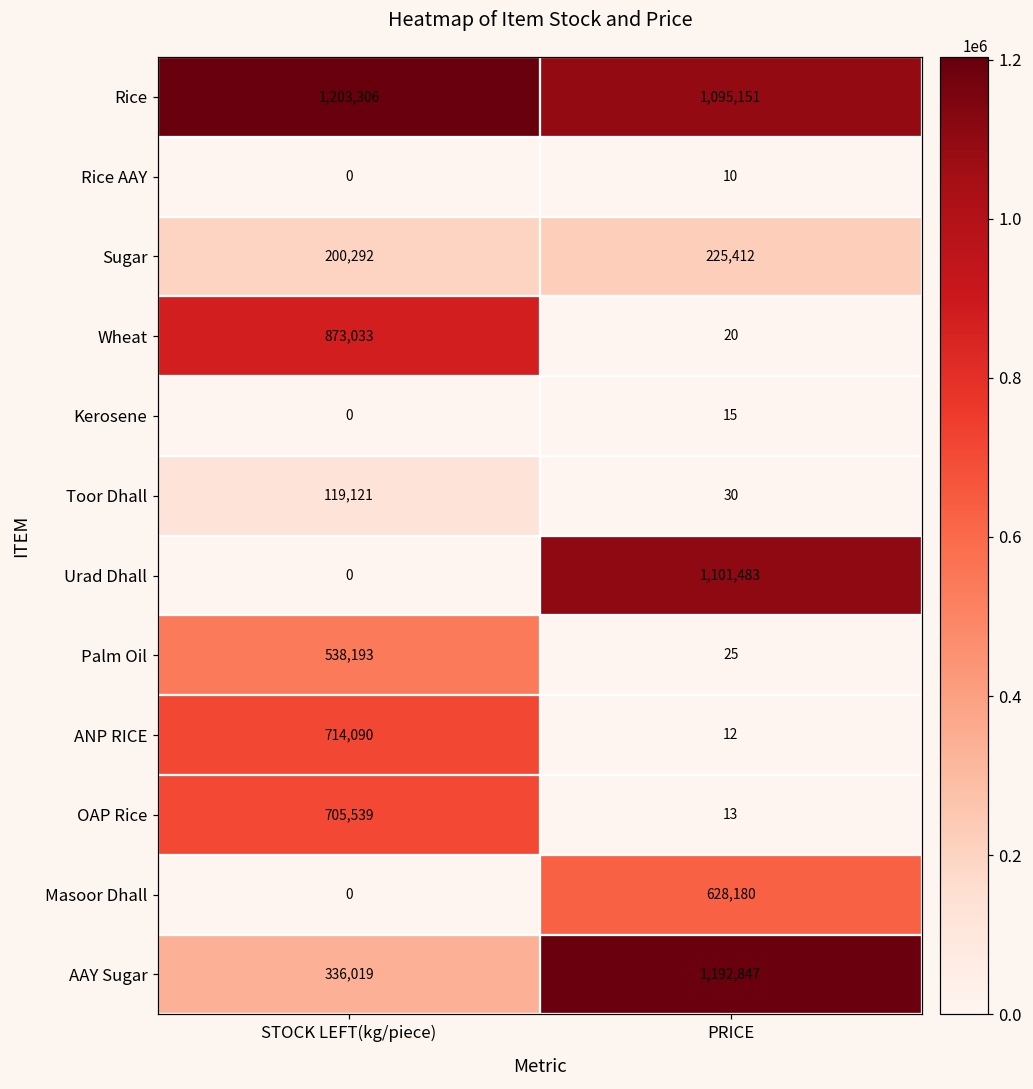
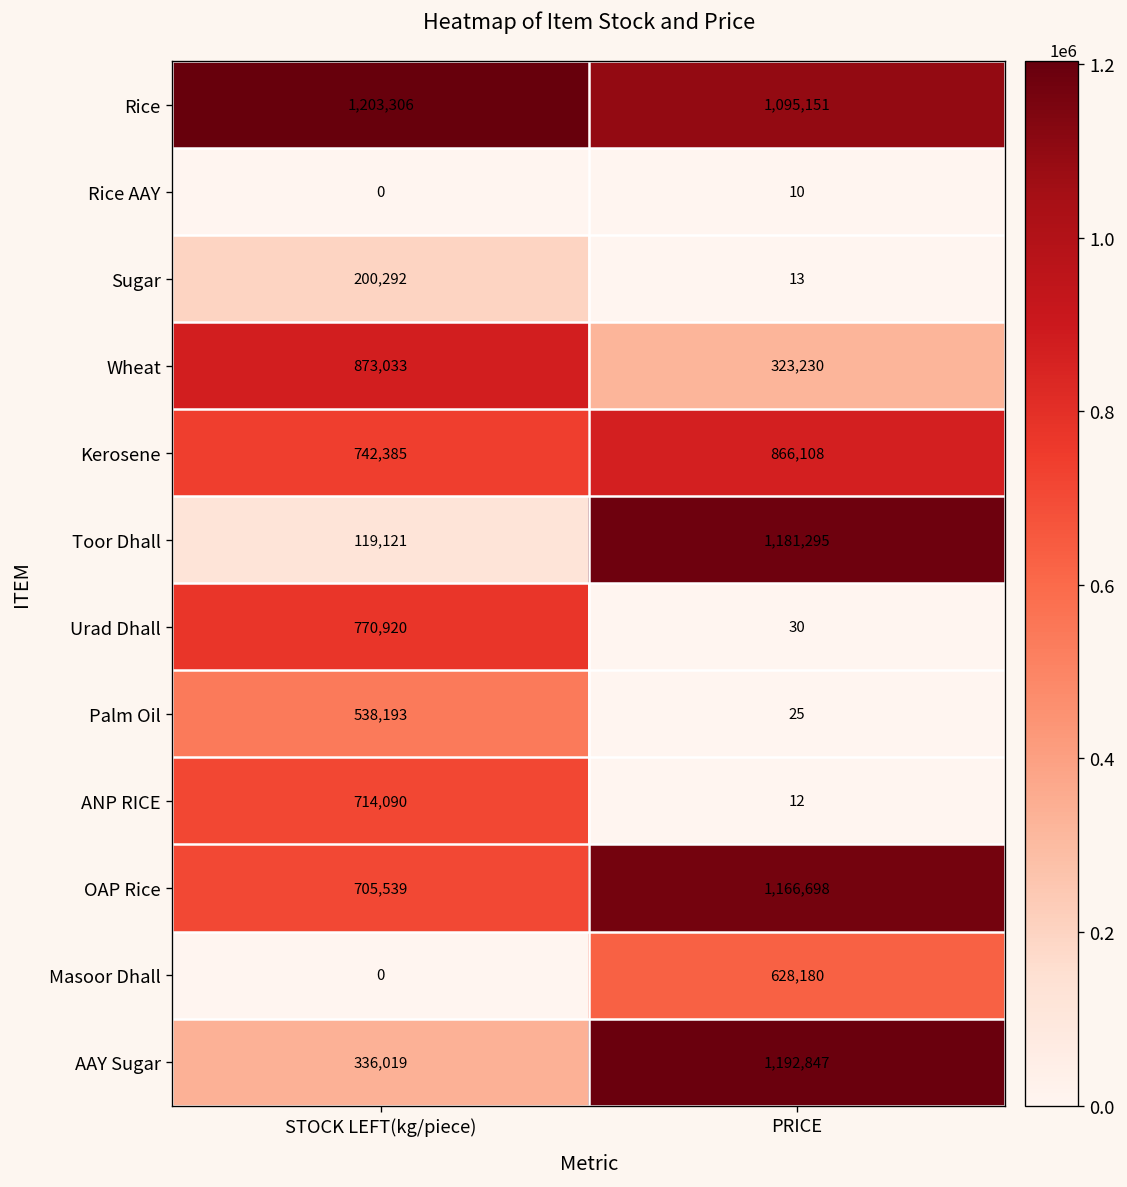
Sugar, PRICE: 225,412 -> 13
Wheat, PRICE: 20 -> 323,230
Kerosene, STOCK LEFT(kg/piece): 0 -> 742,385
Kerosene, PRICE: 15 -> 866,108
Toor Dhall, PRICE: 30 -> 1,181,295
Urad Dhall, STOCK LEFT(kg/piece): 0 -> 770,920
Urad Dhall, PRICE: 1,101,483 -> 30
OAP Rice, PRICE: 13 -> 1,166,698
